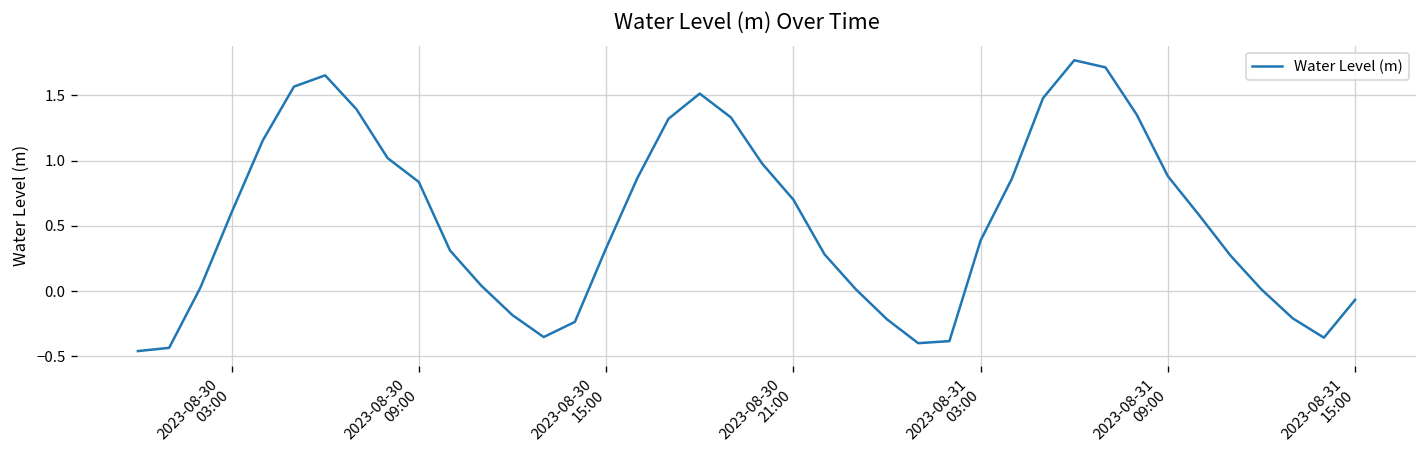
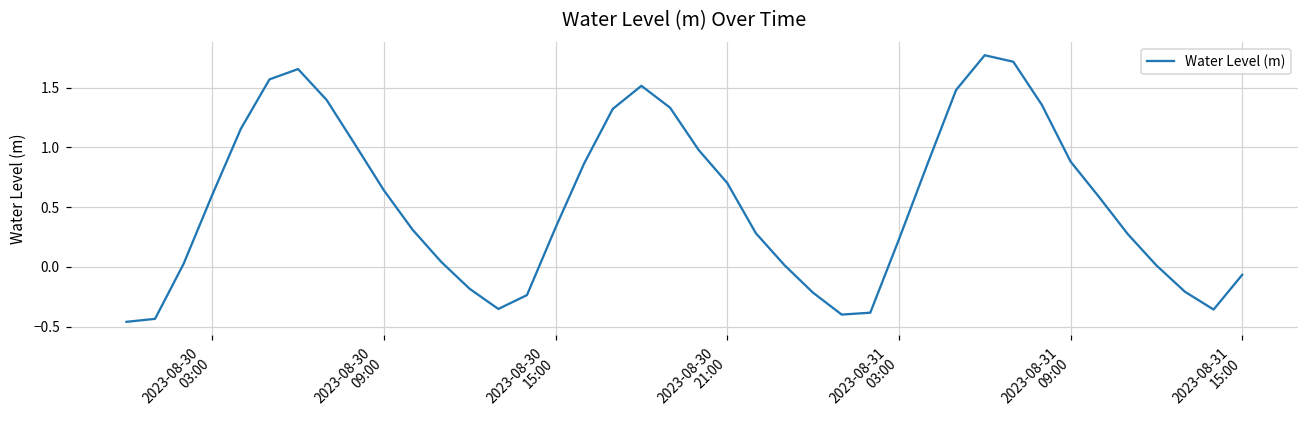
2023-08-30 09:00: 0.84 -> 0.64
2023-08-31 03:00: 0.39 -> 0.23
